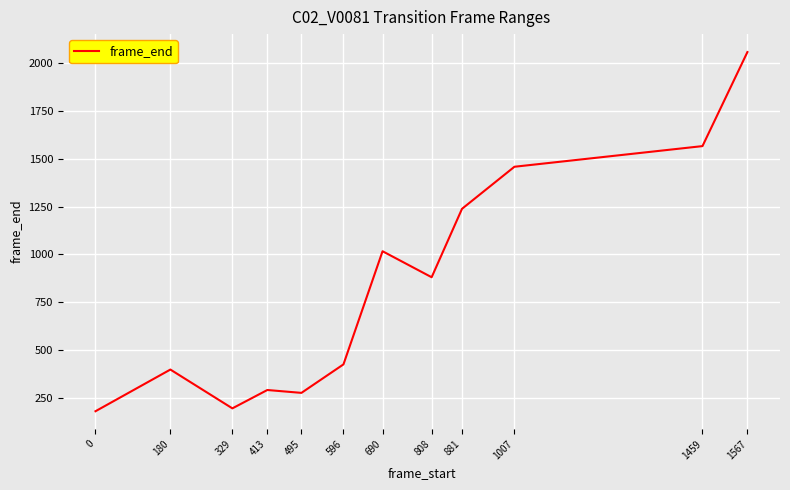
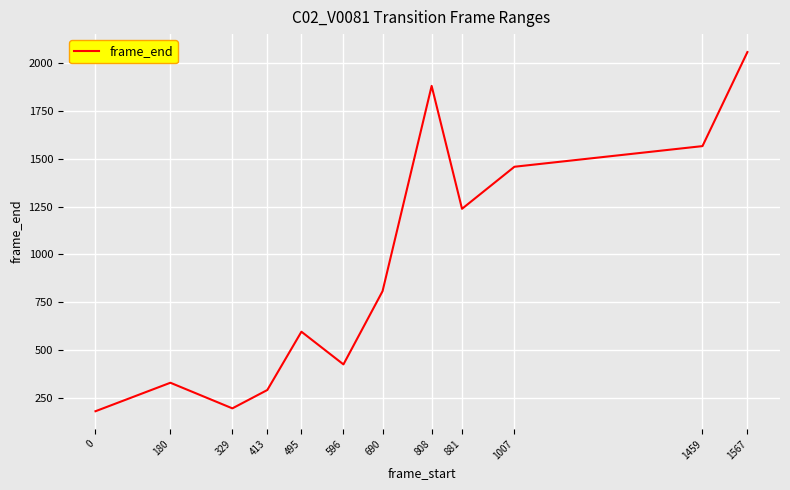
180: 400 -> 330
495: 280 -> 600
690: 1020 -> 810
808: 880 -> 1880
